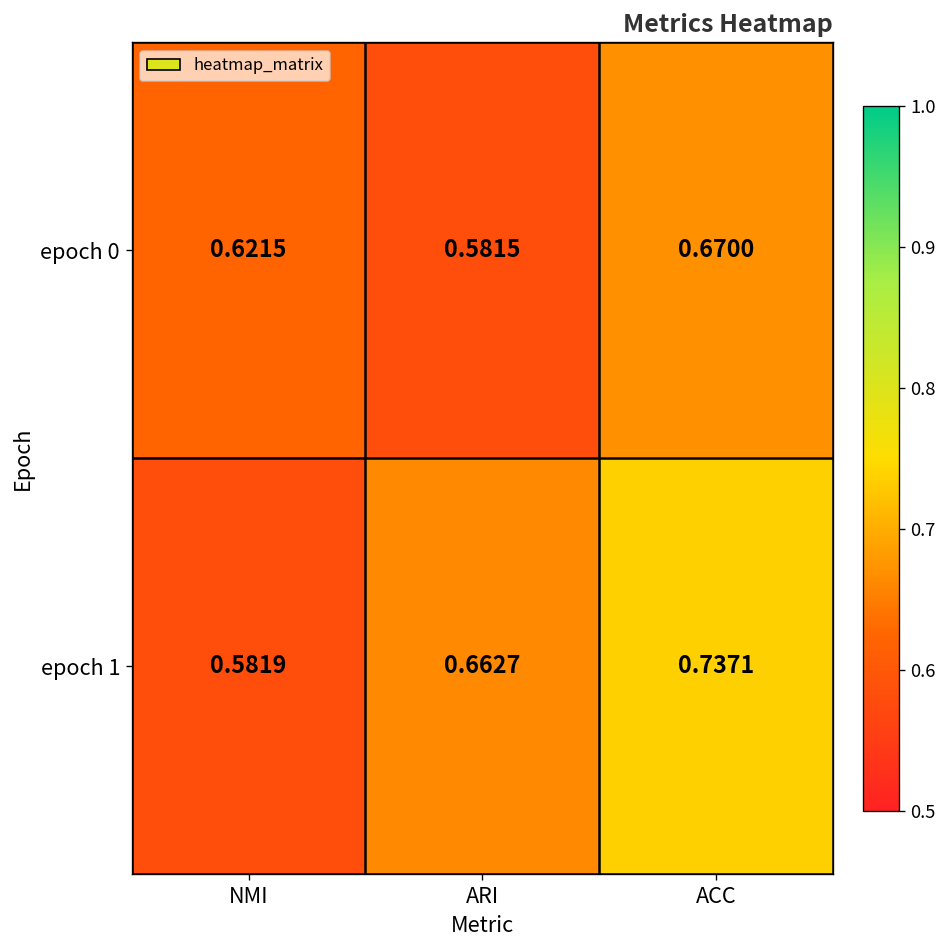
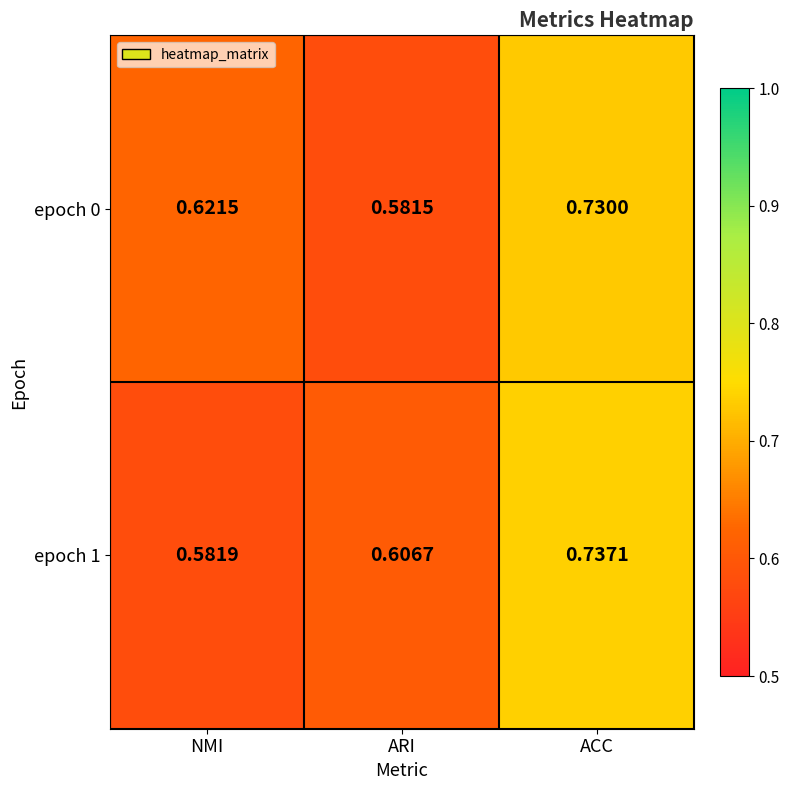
epoch 0, ACC: 0.6700 -> 0.7300
epoch 1, ARI: 0.6627 -> 0.6067
